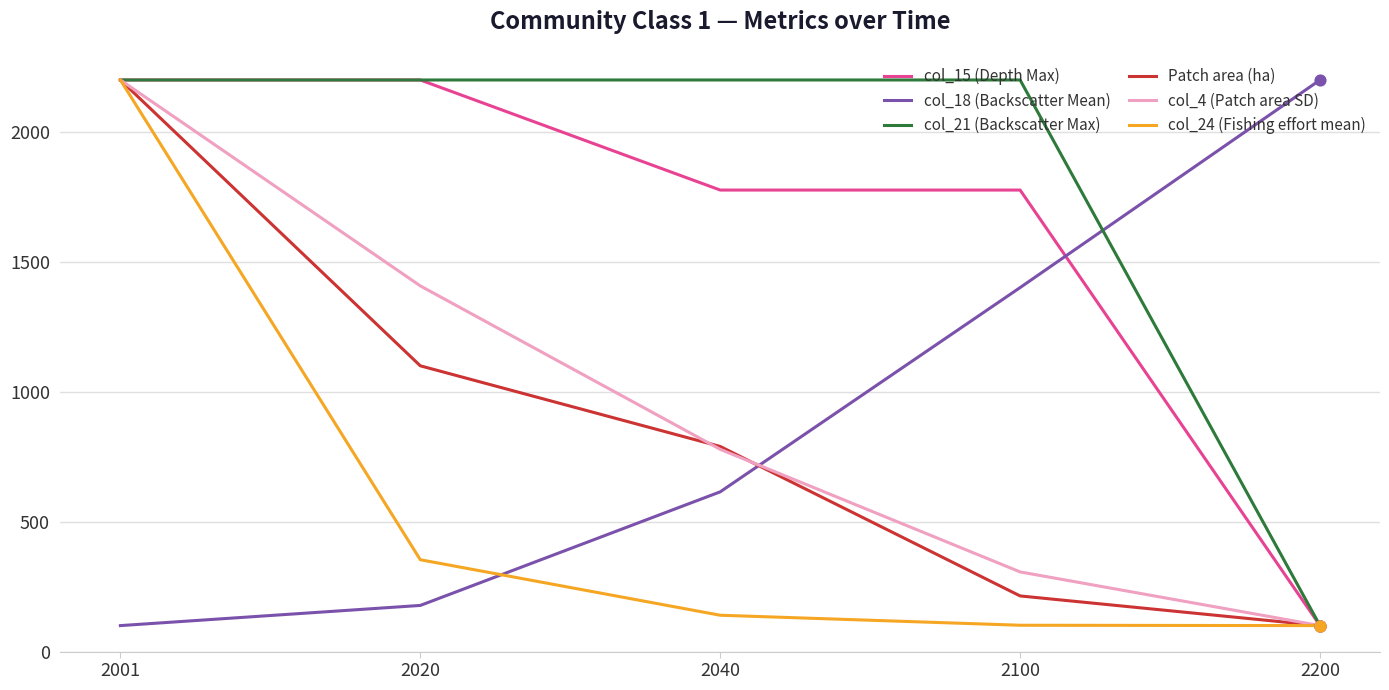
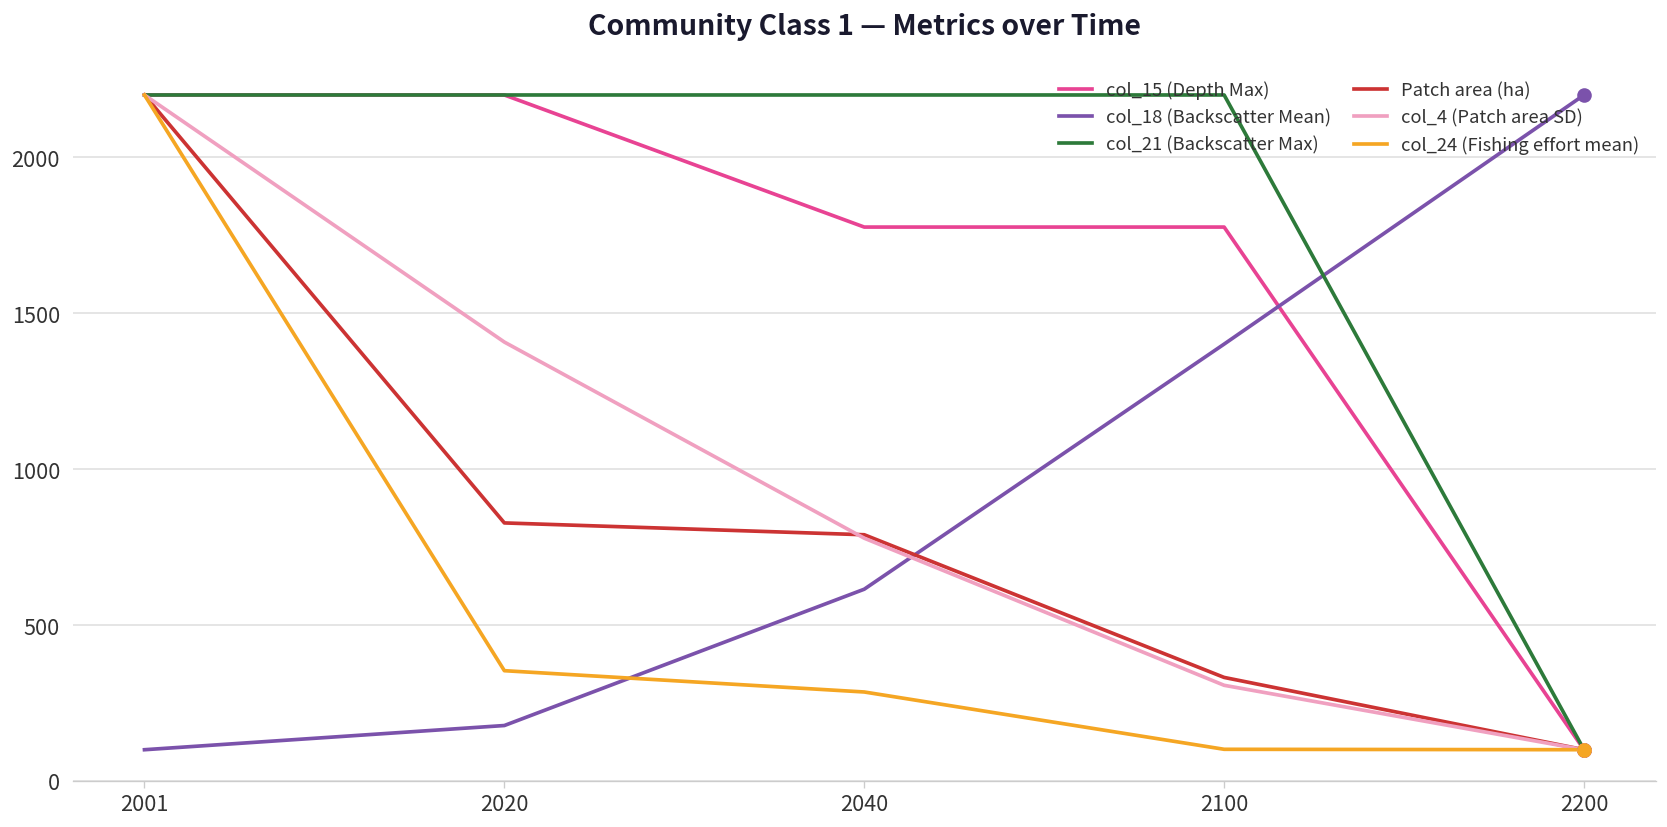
Patch area (ha), 2020: 1100 -> 830
col_24 (Fishing effort mean), 2040: 140 -> 290
Patch area (ha), 2100: 210 -> 330
